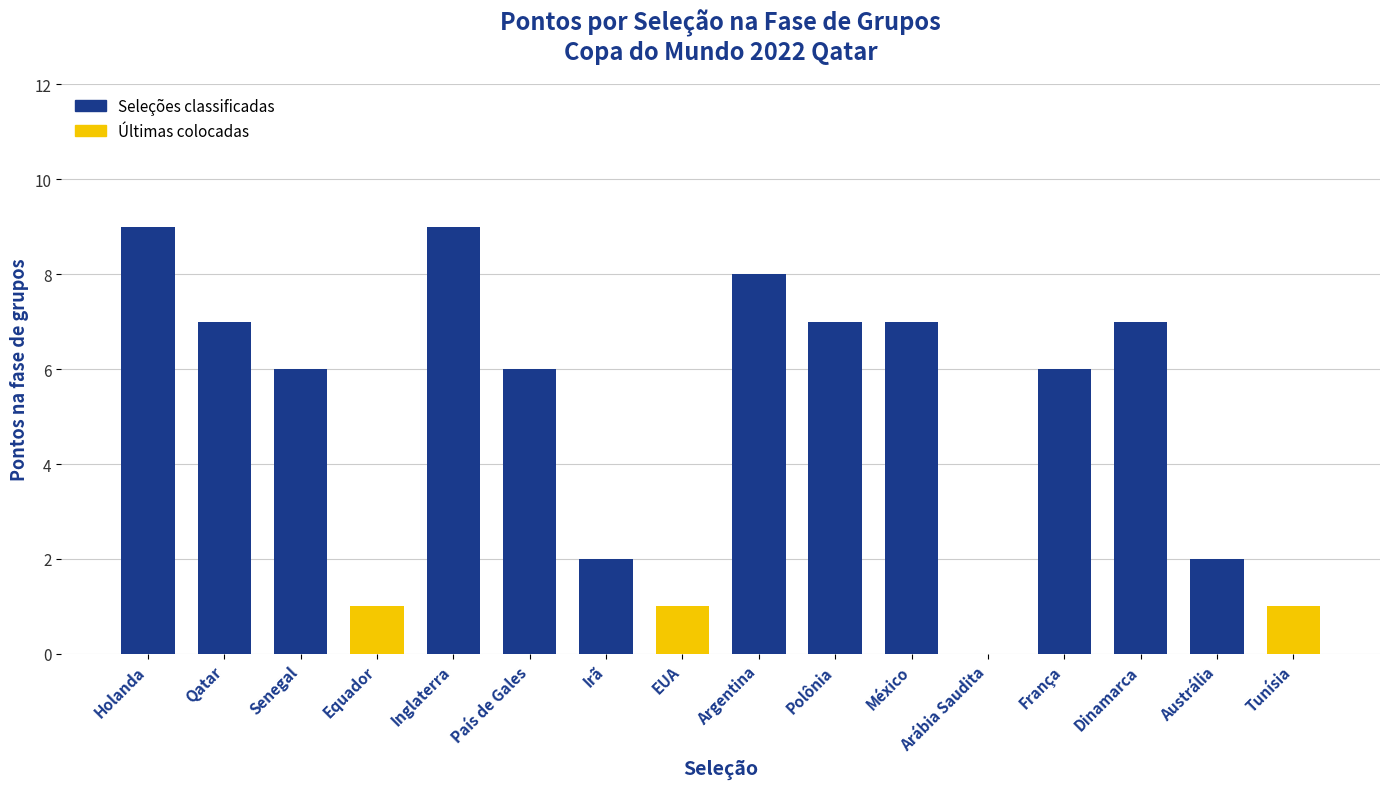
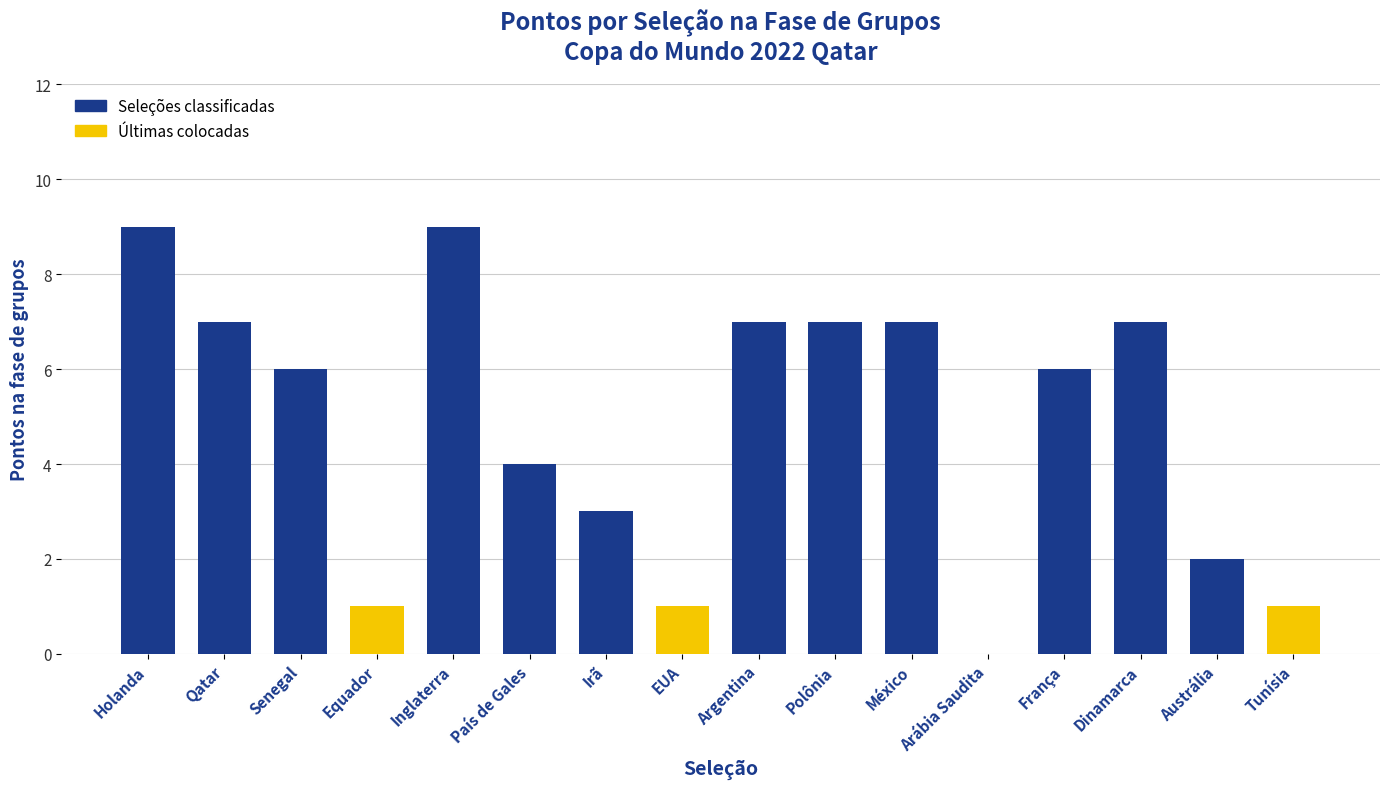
País de Gales: 6 -> 4
Irã: 2 -> 3
Argentina: 8 -> 7
